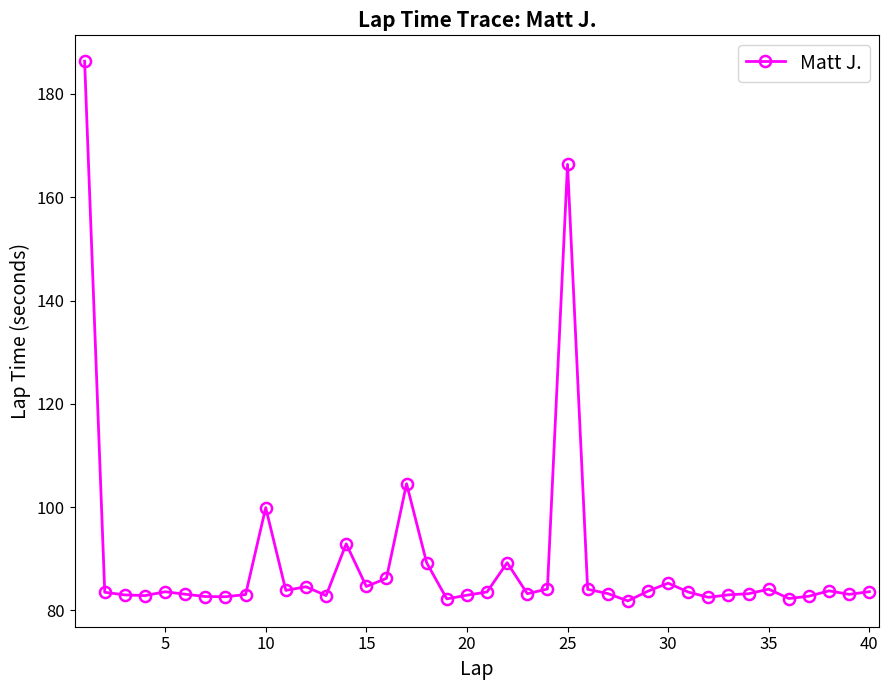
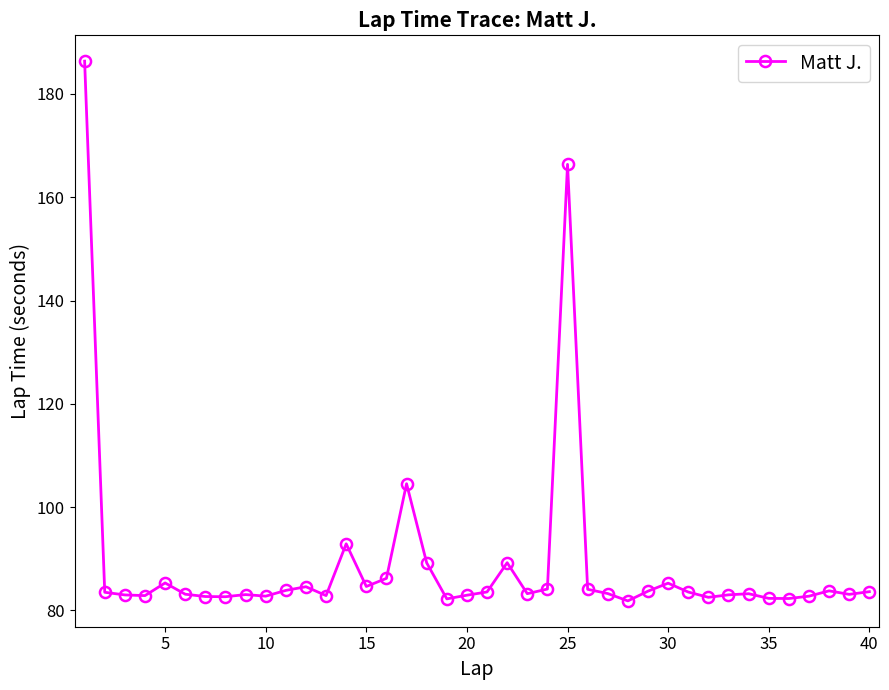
5: 84 -> 85
10: 100 -> 83
35: 84 -> 82
